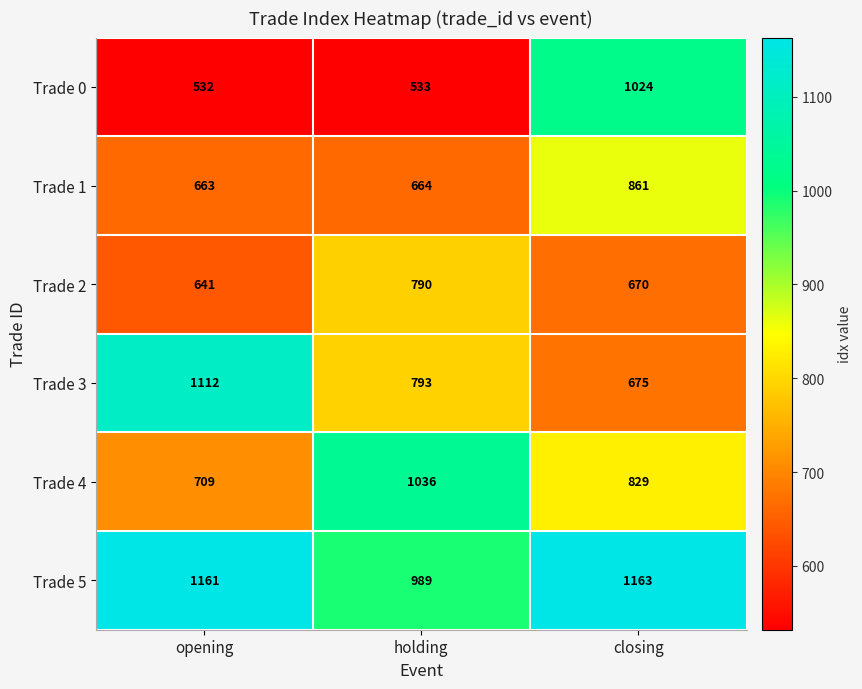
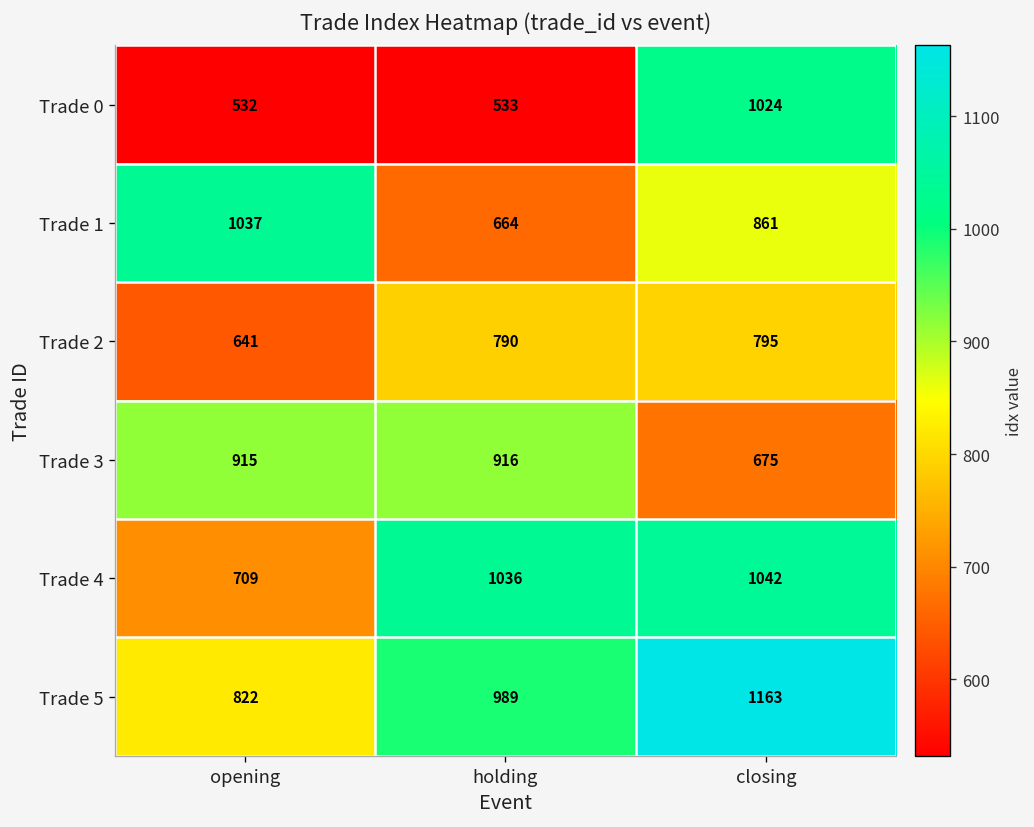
Trade 1, opening: 663 -> 1037
Trade 2, closing: 670 -> 795
Trade 3, opening: 1112 -> 915
Trade 3, holding: 793 -> 916
Trade 4, closing: 829 -> 1042
Trade 5, opening: 1161 -> 822
